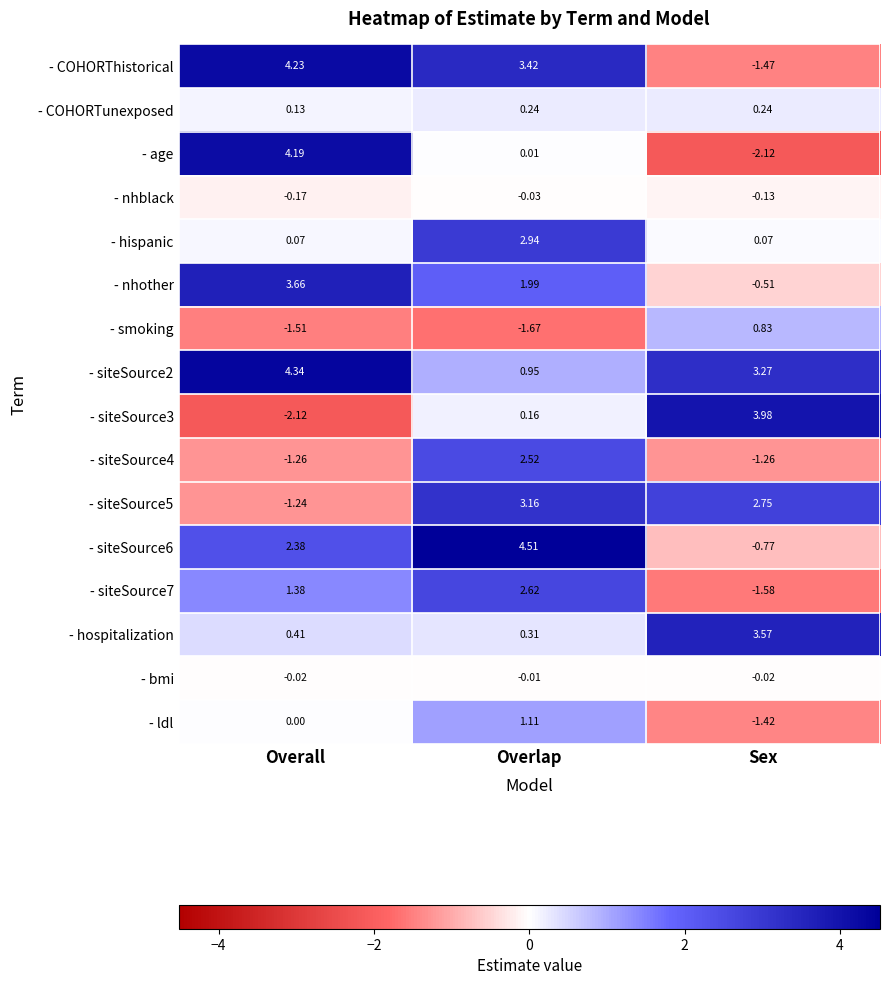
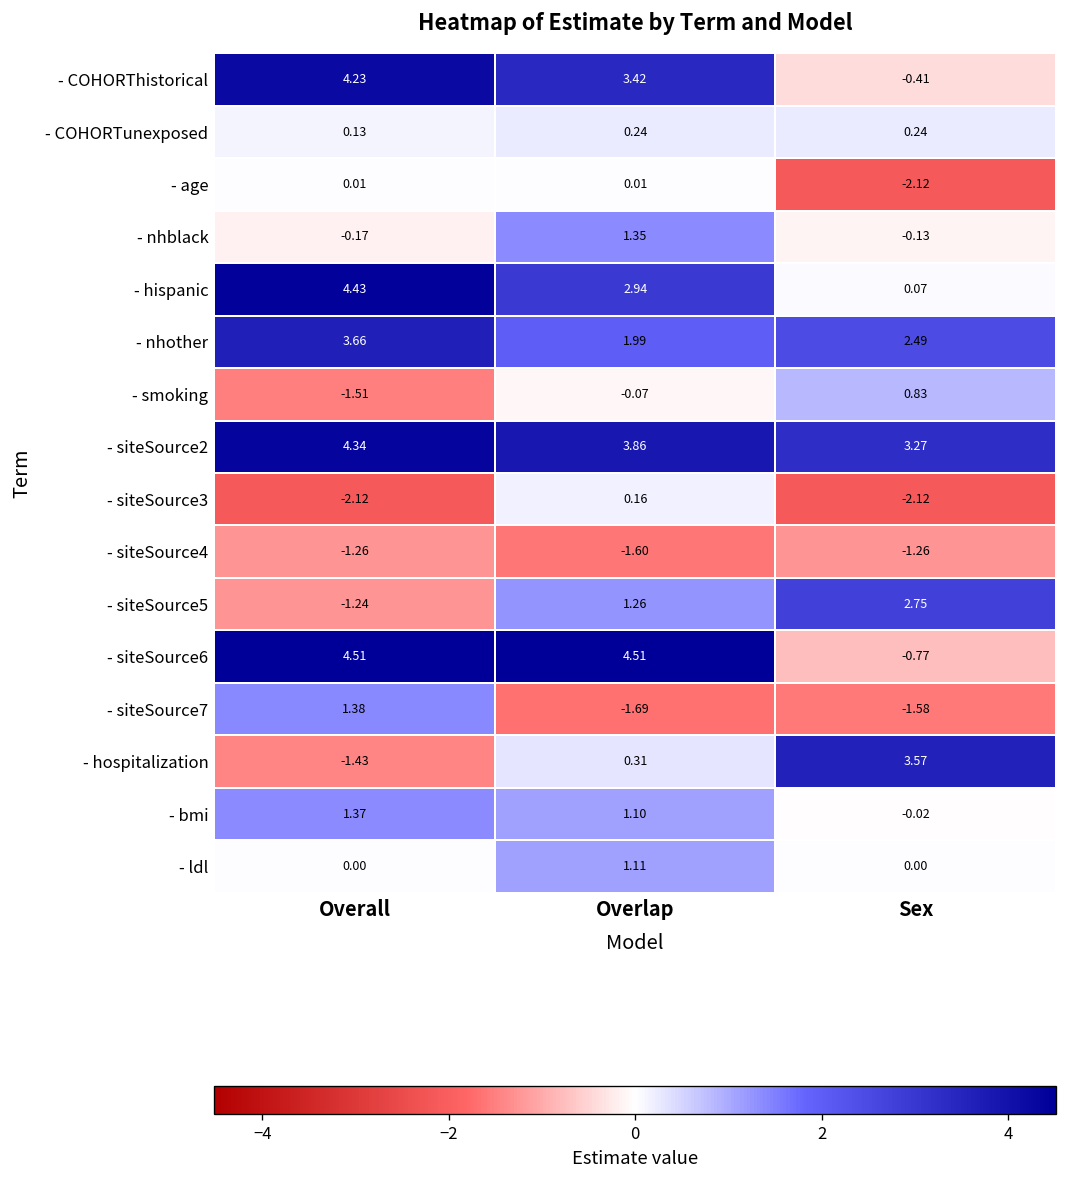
- COHORThistorical, Sex: -1.47 -> -0.41
- age, Overall: 4.19 -> 0.01
- nhblack, Overlap: -0.03 -> 1.35
- hispanic, Overall: 0.07 -> 4.43
- nhother, Sex: -0.51 -> 2.49
- smoking, Overlap: -1.67 -> -0.07
- siteSource2, Overlap: 0.95 -> 3.86
- siteSource3, Sex: 3.98 -> -2.12
- siteSource4, Overlap: 2.52 -> -1.60
- siteSource5, Overlap: 3.16 -> 1.26
- siteSource6, Overall: 2.38 -> 4.51
- siteSource7, Overlap: 2.62 -> -1.69
- hospitalization, Overall: 0.41 -> -1.43
- bmi, Overall: -0.02 -> 1.37
- bmi, Overlap: -0.01 -> 1.10
- ldl, Sex: -1.42 -> 0.00
